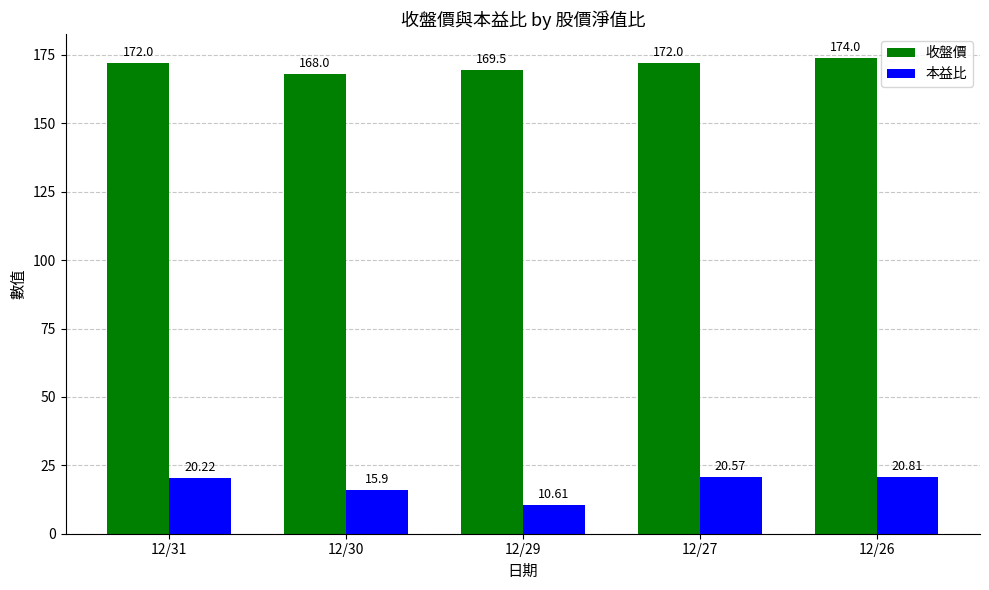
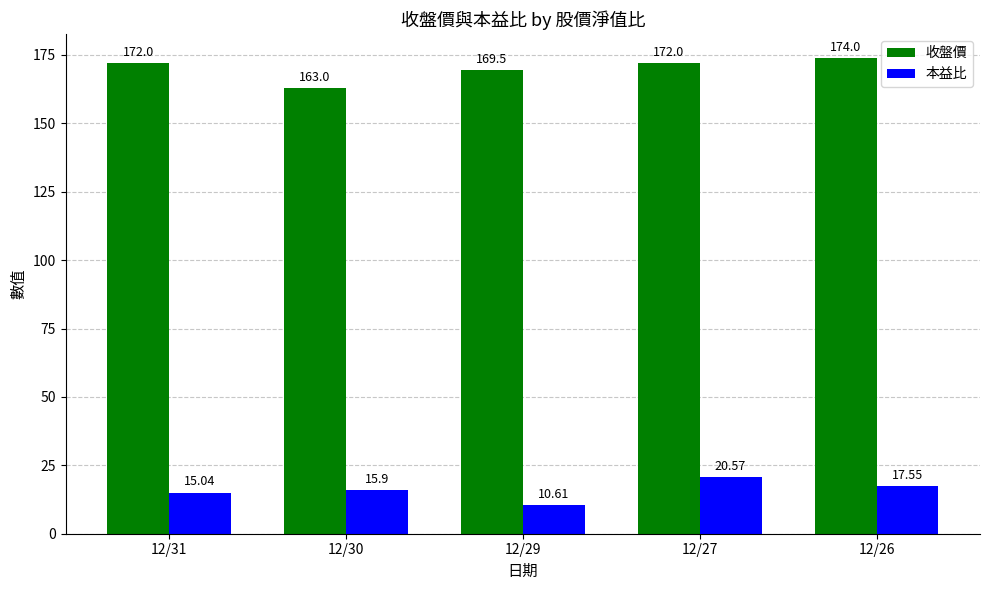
本益比, 12/31: 20.22 -> 15.04
收盤價, 12/30: 168.0 -> 163.0
本益比, 12/26: 20.81 -> 17.55
